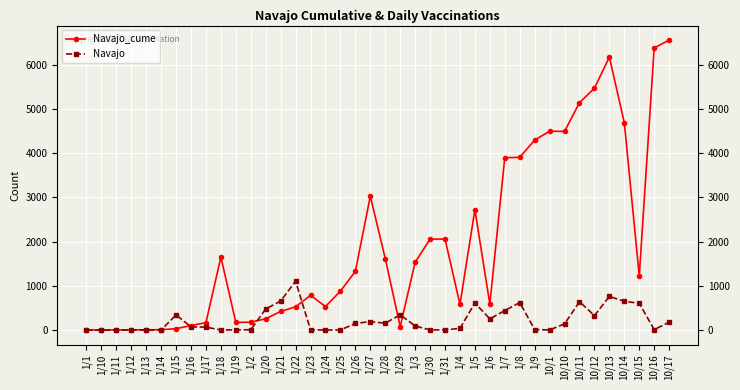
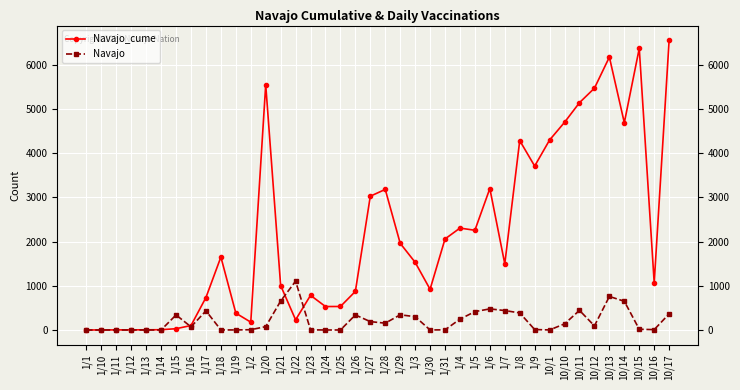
Navajo_cume, 1/17: 200 -> 700
Navajo, 1/17: 100 -> 400
Navajo_cume, 1/19: 200 -> 400
Navajo_cume, 1/20: 300 -> 5500
Navajo, 1/20: 500 -> 100
Navajo_cume, 1/21: 400 -> 1000
Navajo_cume, 1/22: 500 -> 200
Navajo_cume, 1/25: 900 -> 500
Navajo_cume, 1/26: 1300 -> 900
Navajo, 1/26: 200 -> 300
Navajo_cume, 1/28: 1600 -> 3200
Navajo_cume, 1/29: 100 -> 2000
Navajo, 1/3: 100 -> 300
Navajo_cume, 1/30: 2100 -> 900
Navajo_cume, 1/4: 600 -> 2300
Navajo, 1/4: 0 -> 200
Navajo_cume, 1/5: 2700 -> 2300
Navajo, 1/5: 600 -> 400
Navajo_cume, 1/6: 600 -> 3200
Navajo, 1/6: 300 -> 500
Navajo_cume, 1/7: 3900 -> 1500
Navajo_cume, 1/8: 3900 -> 4300
Navajo, 1/8: 600 -> 400
Navajo_cume, 1/9: 4300 -> 3700
Navajo_cume, 10/1: 4500 -> 4300
Navajo_cume, 10/10: 4500 -> 4700
Navajo, 10/11: 600 -> 400
Navajo, 10/12: 300 -> 100
Navajo_cume, 10/15: 1200 -> 6400
Navajo, 10/15: 600 -> 0
Navajo_cume, 10/16: 6400 -> 1100
Navajo, 10/17: 200 -> 400
